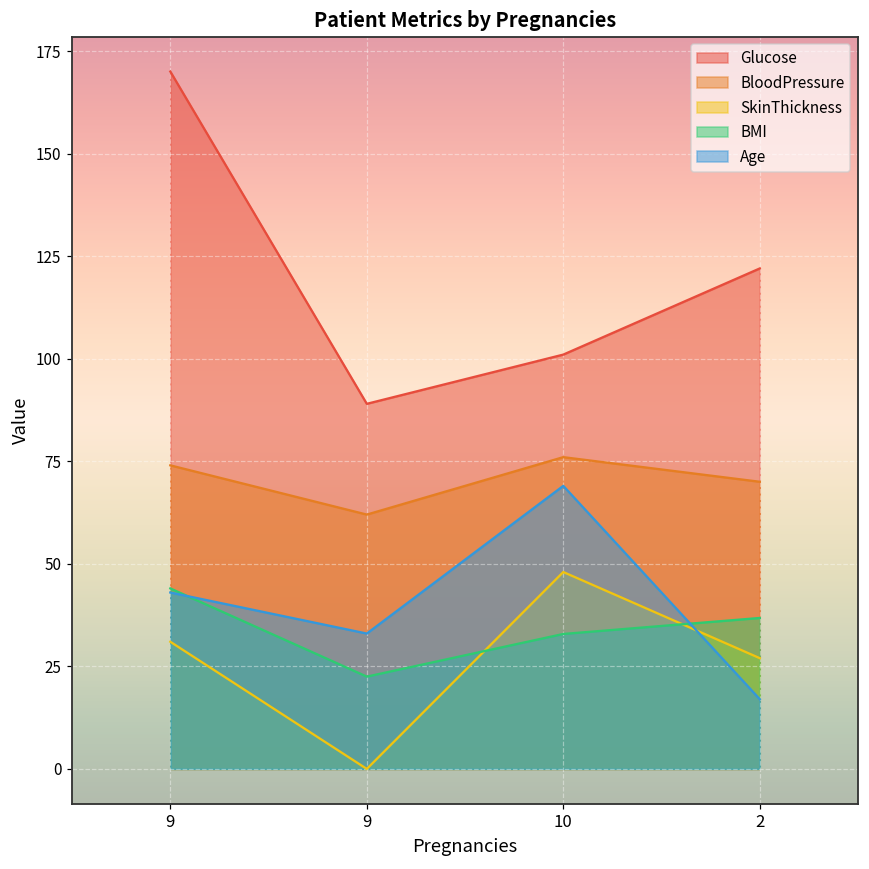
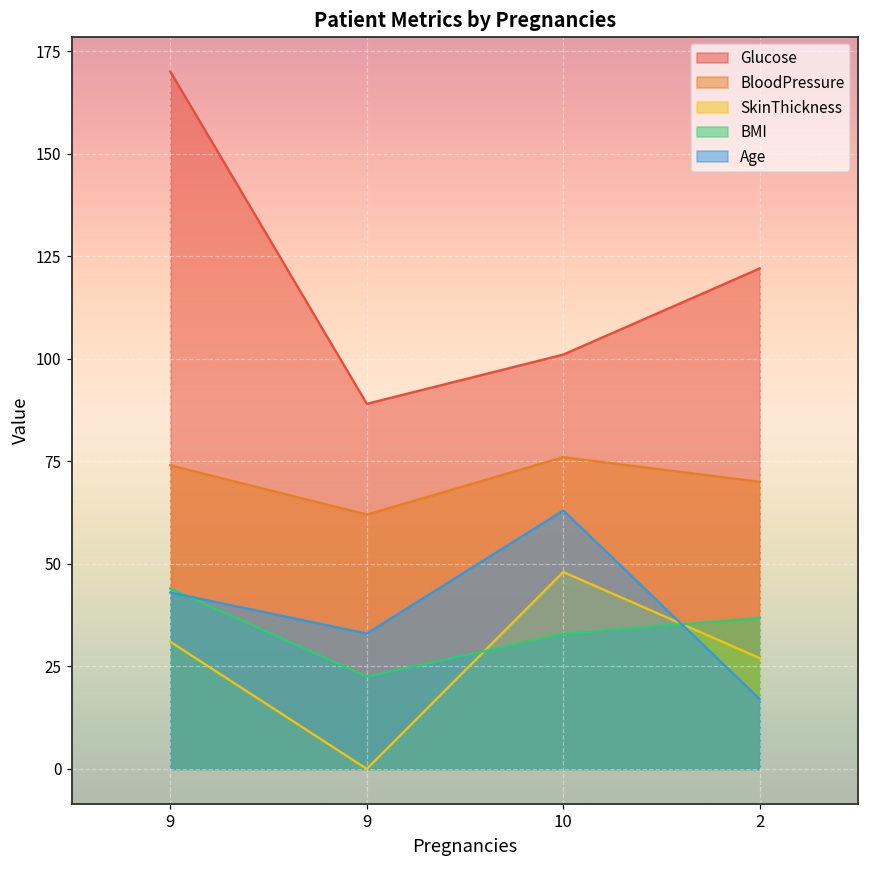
Age, 10: 69 -> 63
